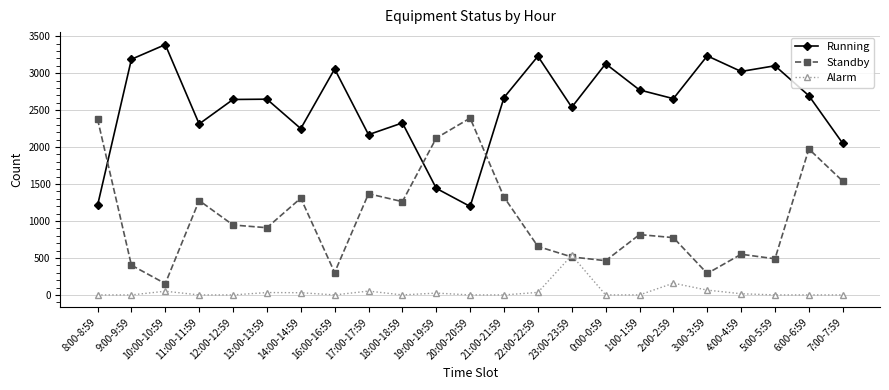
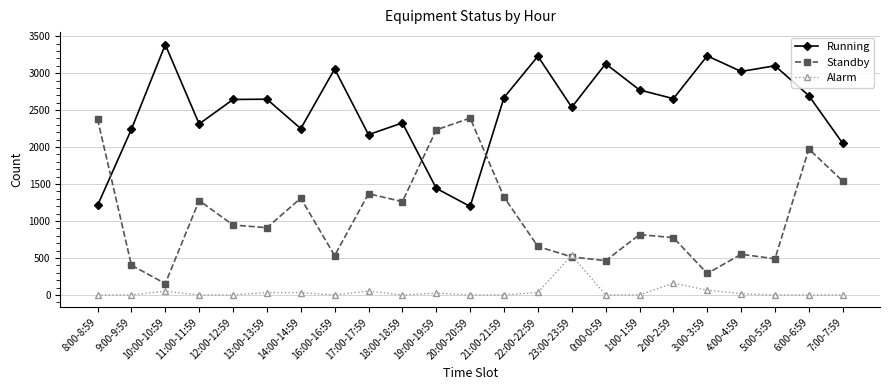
Running, 9:00-9:59: 3200 -> 2200
Standby, 16:00-16:59: 300 -> 500
Standby, 19:00-19:59: 2100 -> 2200
